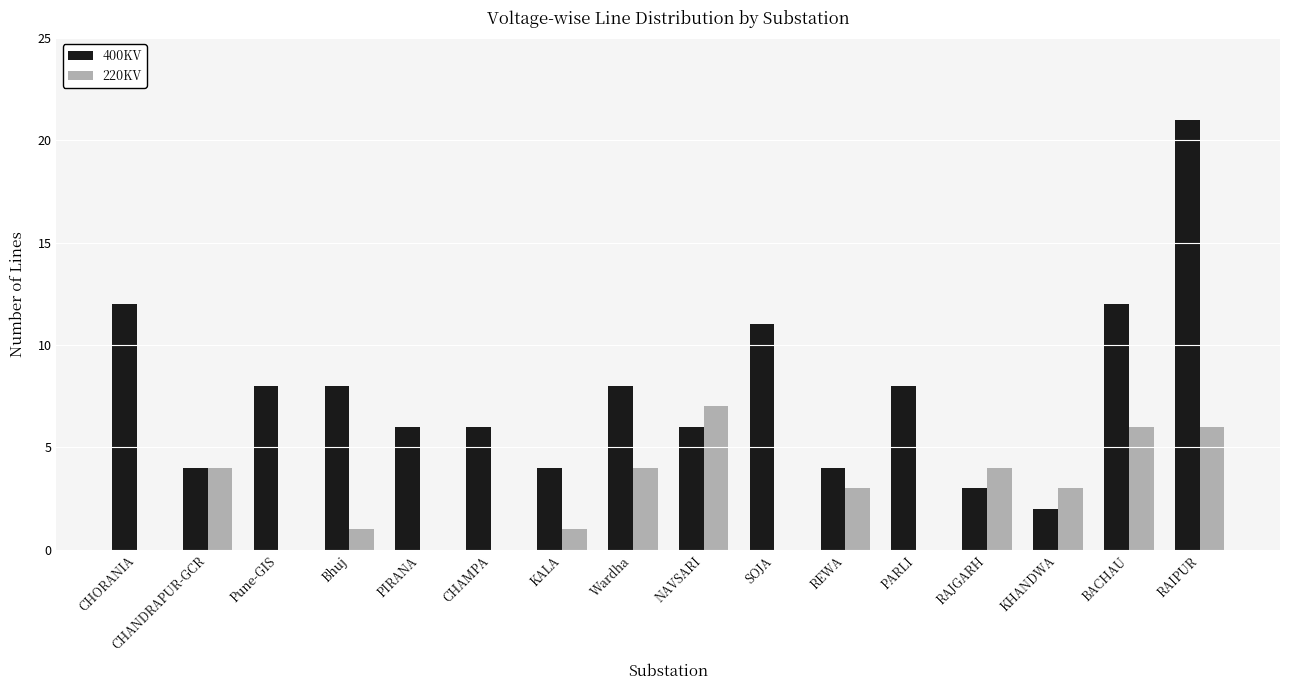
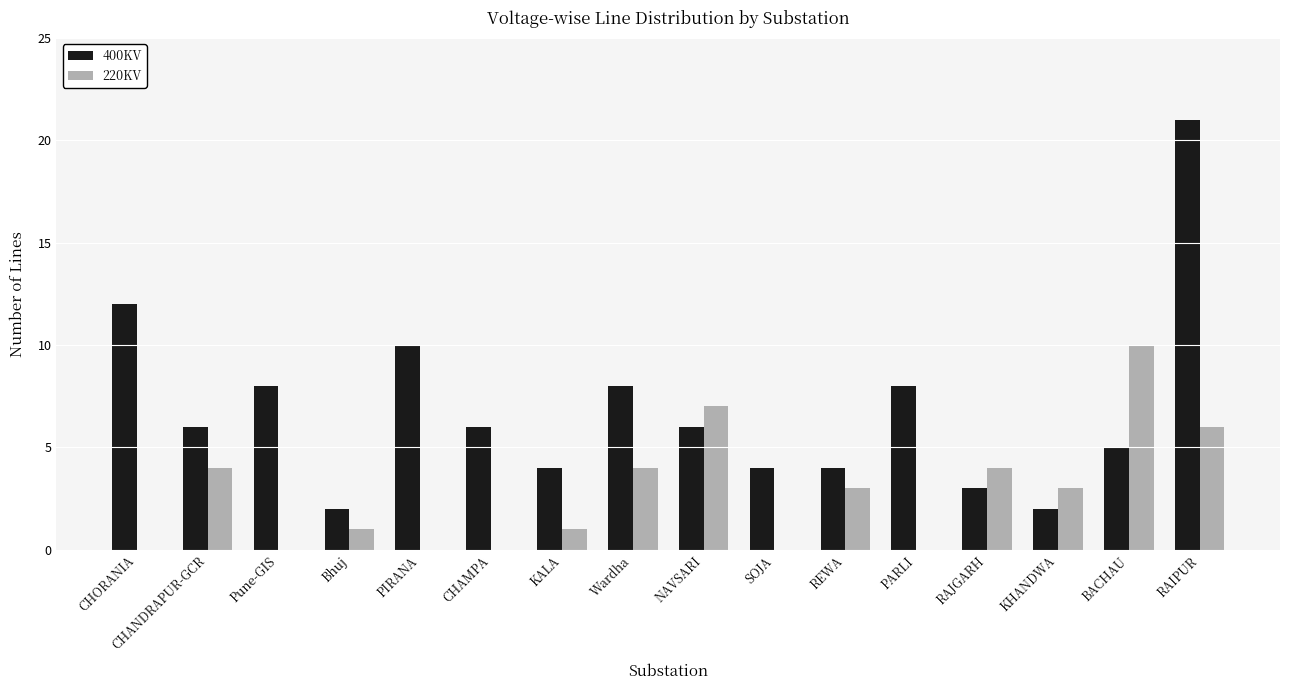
400KV, CHANDRAPUR-GCR: 4 -> 6
400KV, Bhuj: 8 -> 2
400KV, PIRANA: 6 -> 10
400KV, SOJA: 11 -> 4
400KV, BACHAU: 12 -> 5
220KV, BACHAU: 6 -> 10
